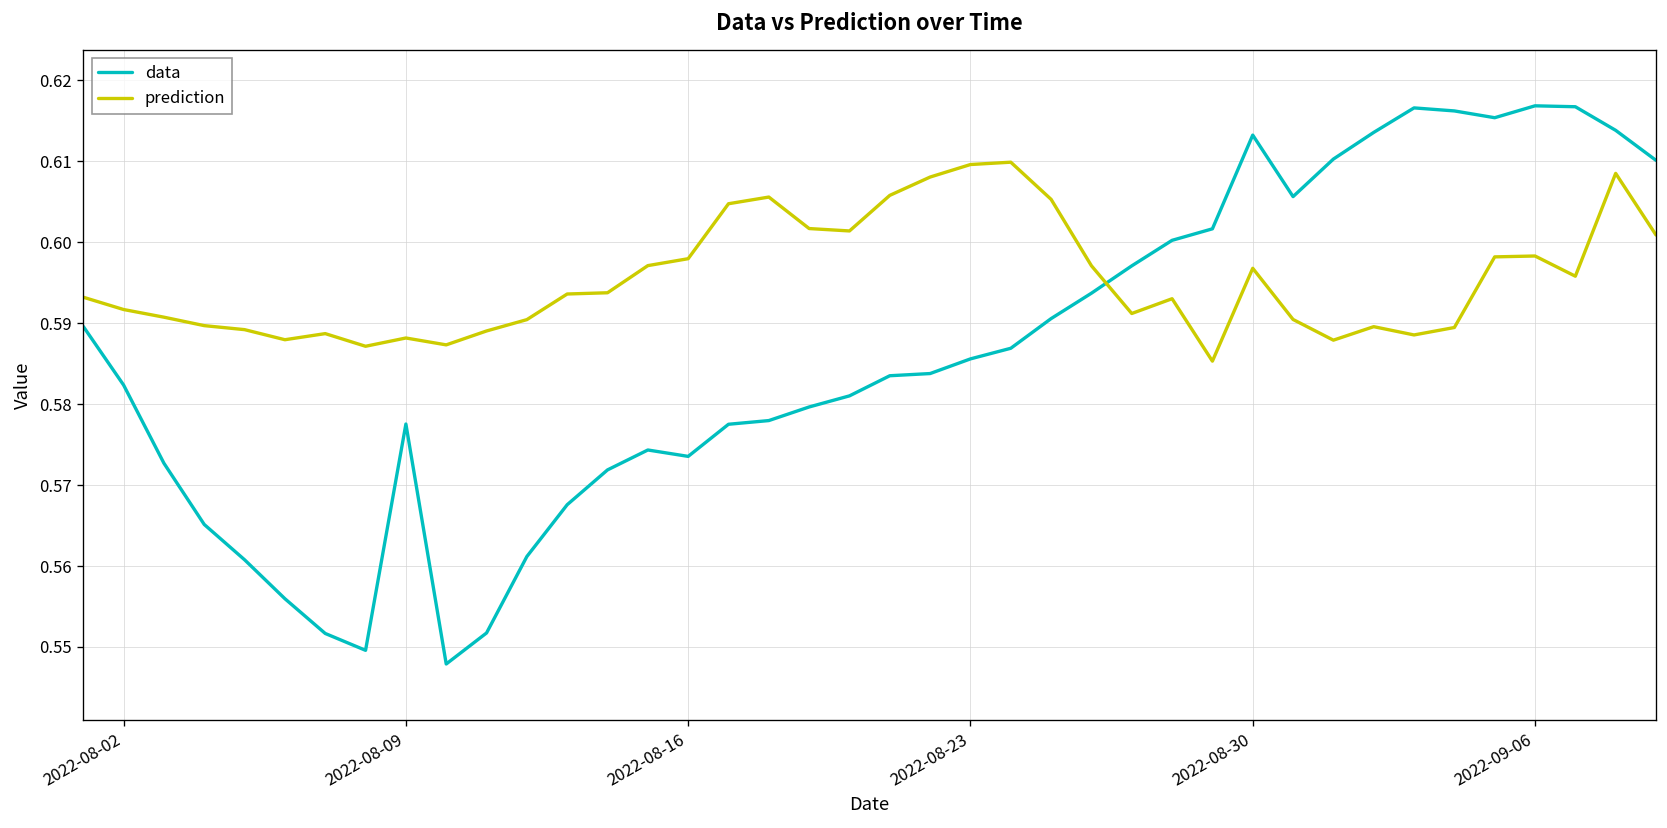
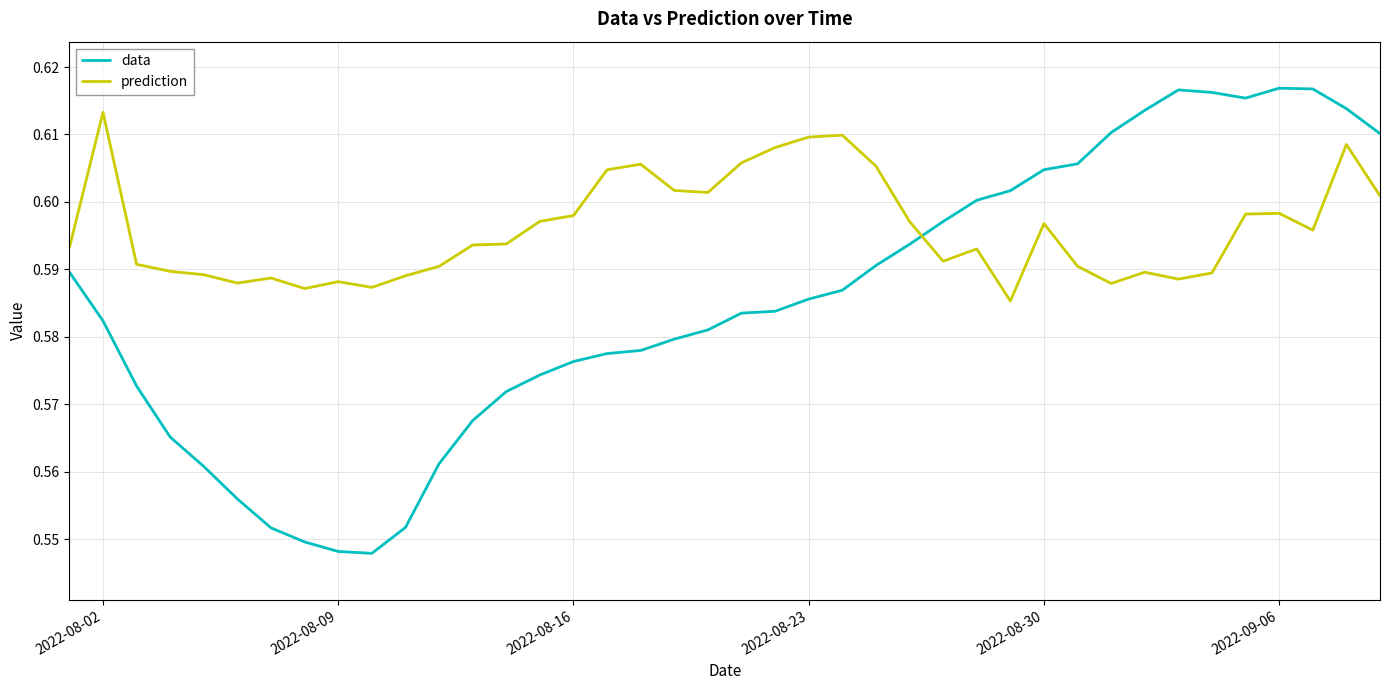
prediction, 2022-08-02: 0.592 -> 0.613
data, 2022-08-09: 0.578 -> 0.548
data, 2022-08-16: 0.574 -> 0.576
data, 2022-08-30: 0.613 -> 0.605
